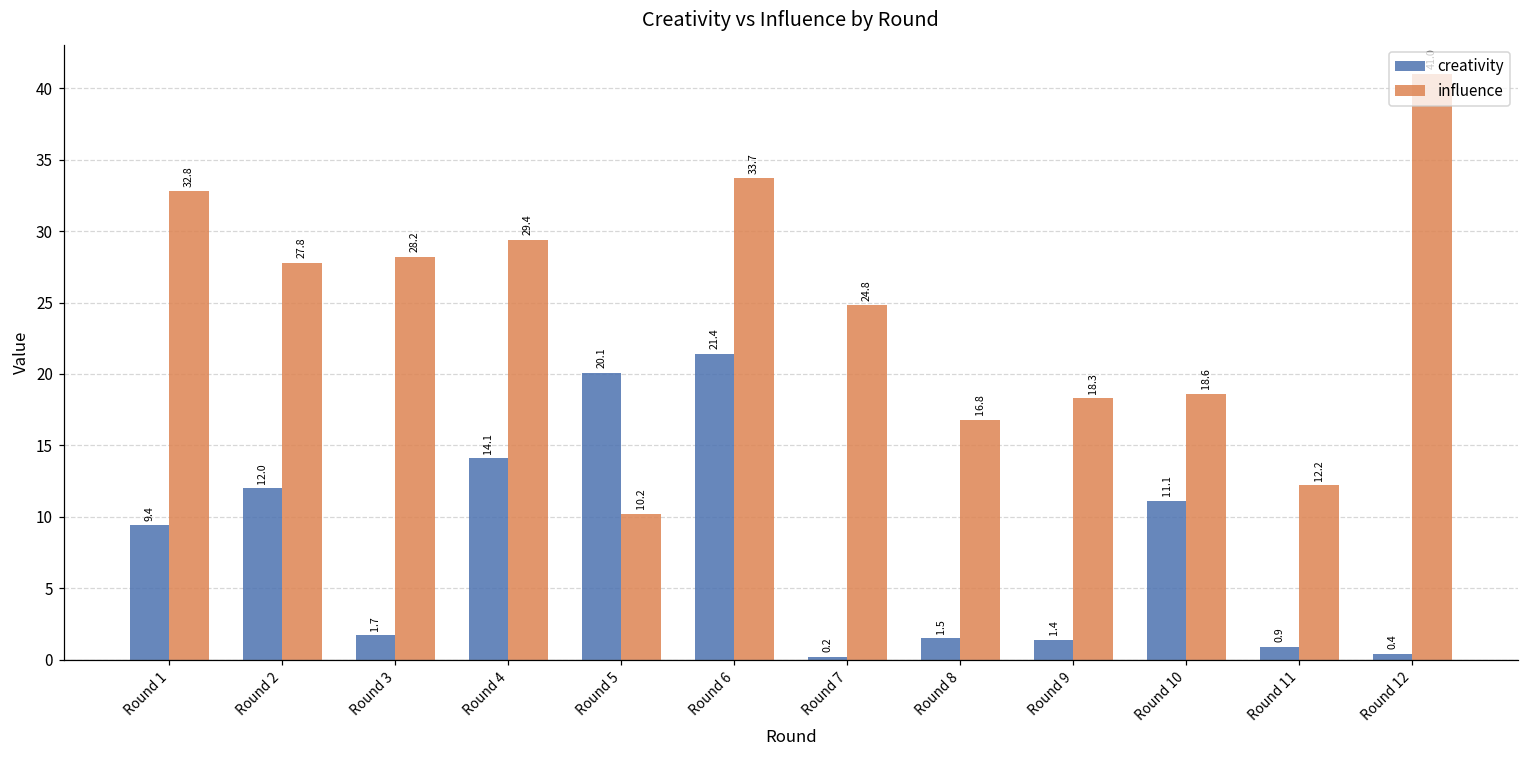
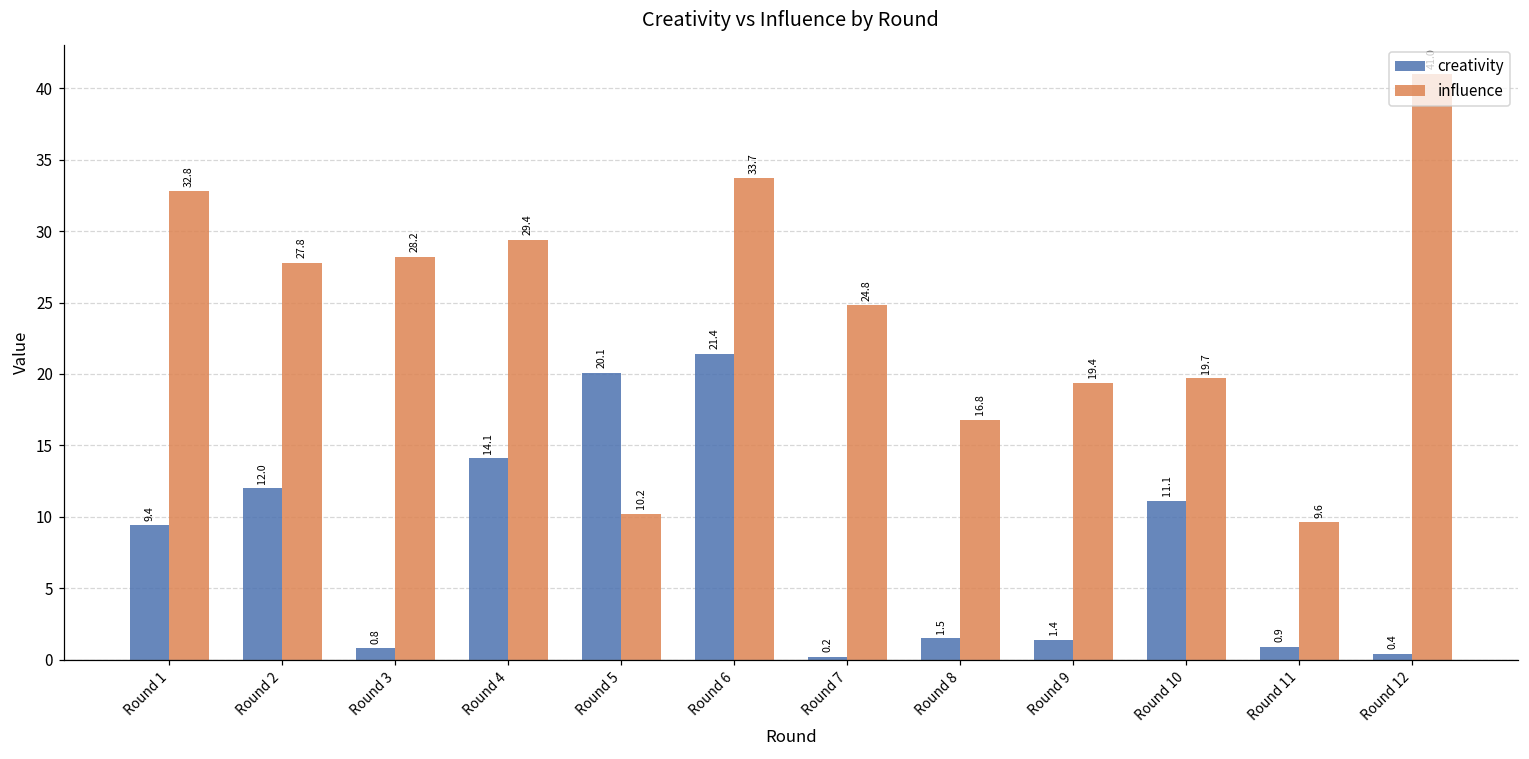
creativity, Round 3: 1.7 -> 0.8
influence, Round 9: 18.3 -> 19.4
influence, Round 10: 18.6 -> 19.7
influence, Round 11: 12.2 -> 9.6
